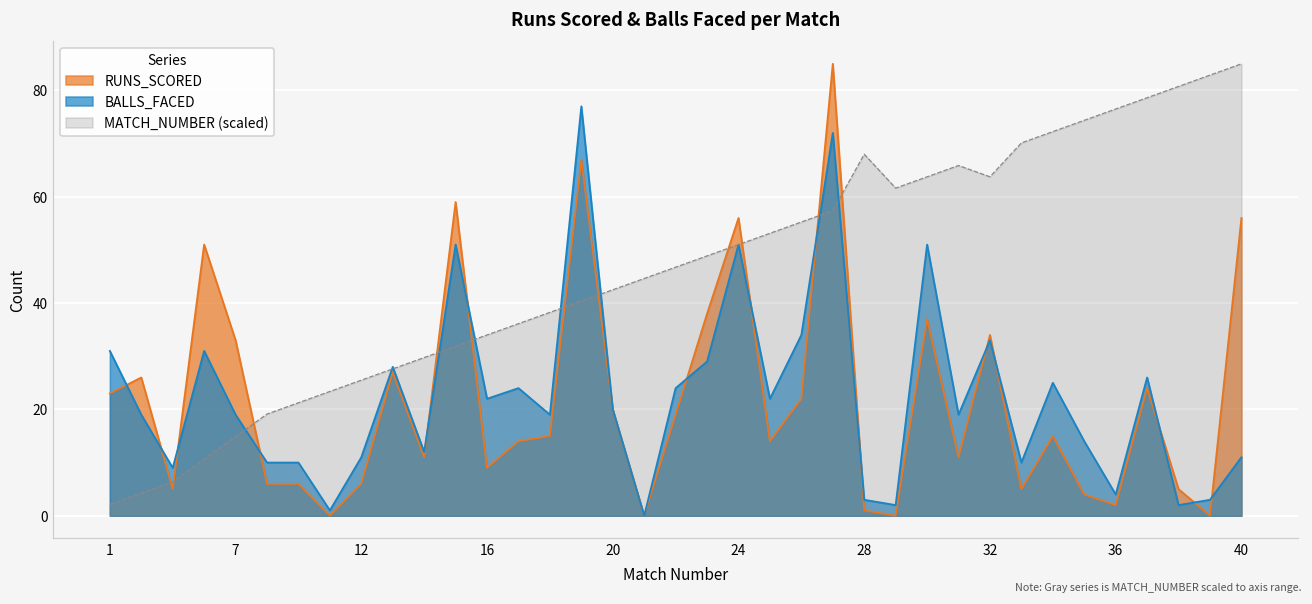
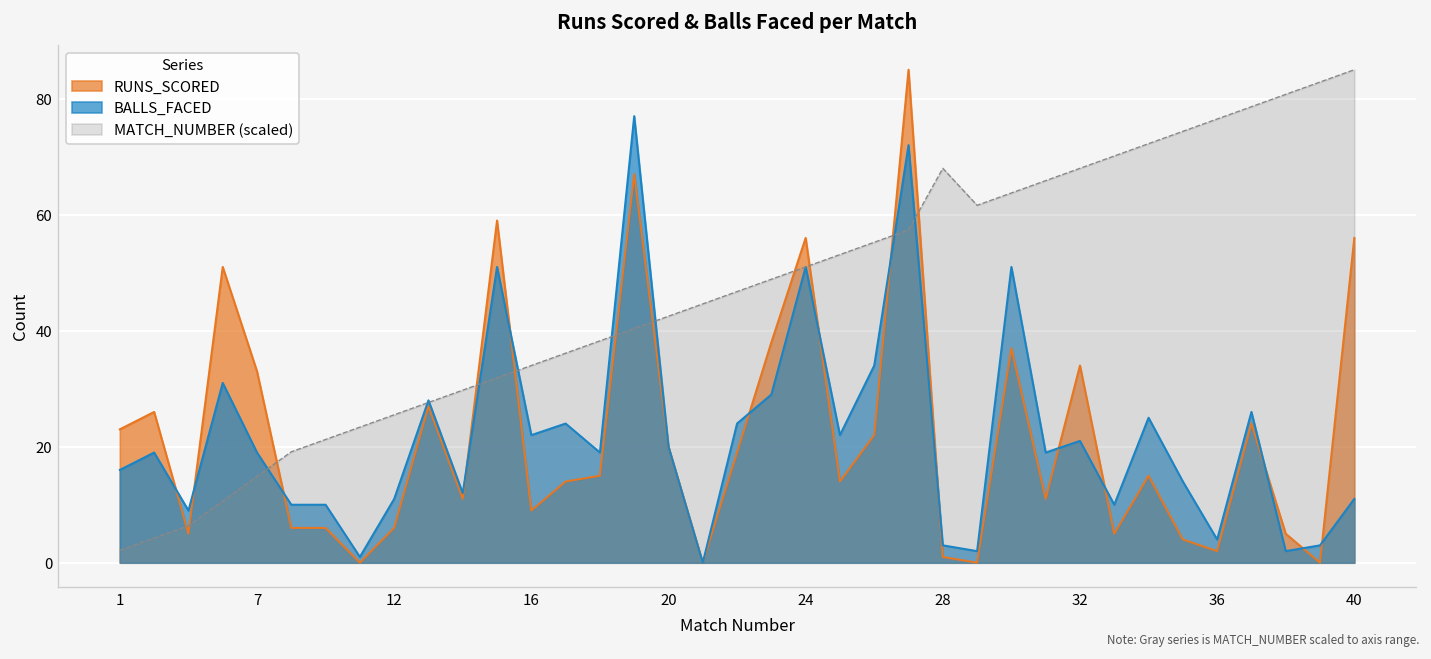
BALLS_FACED, 1: 31 -> 16
BALLS_FACED, 32: 33 -> 21
MATCH_NUMBER (scaled), 32: 64 -> 68
